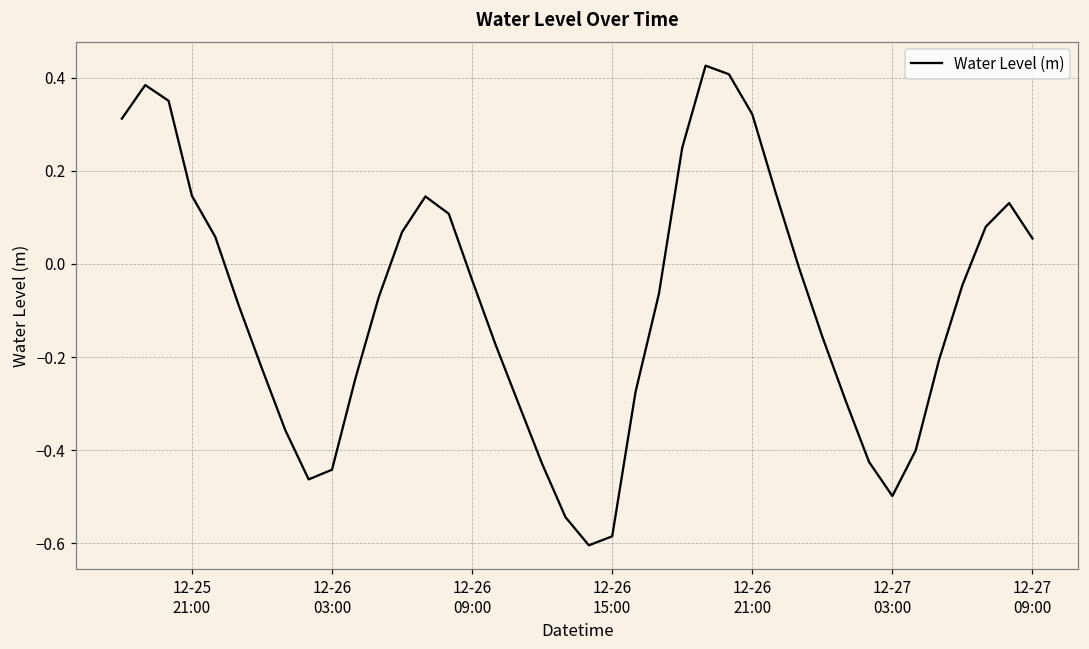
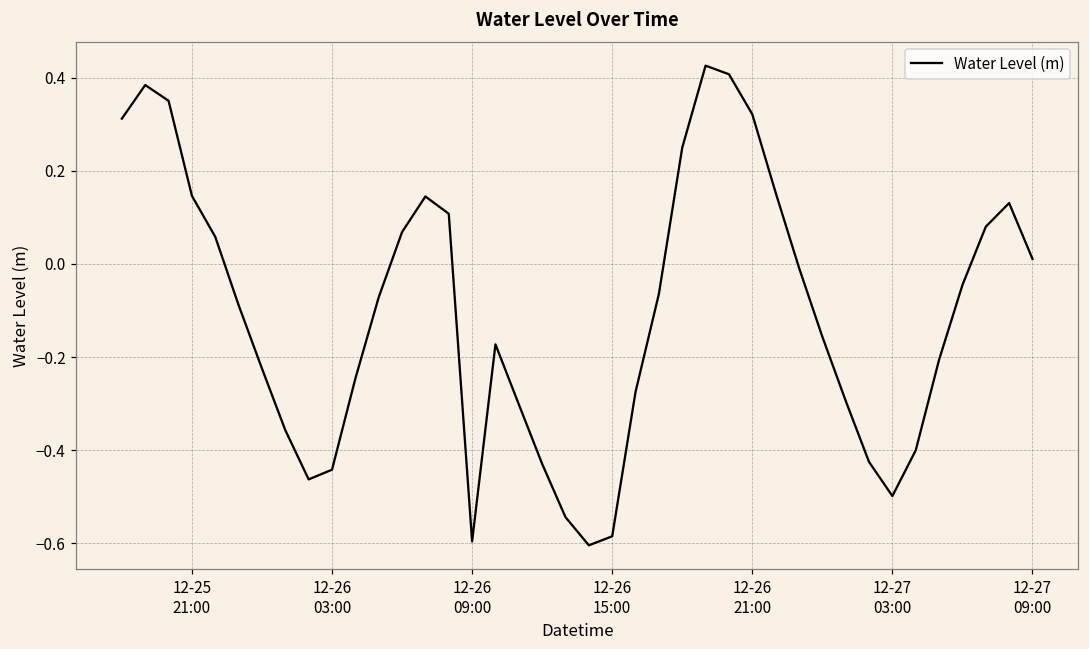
12-26 09:00: -0.03 -> -0.60
12-27 09:00: 0.05 -> 0.01
